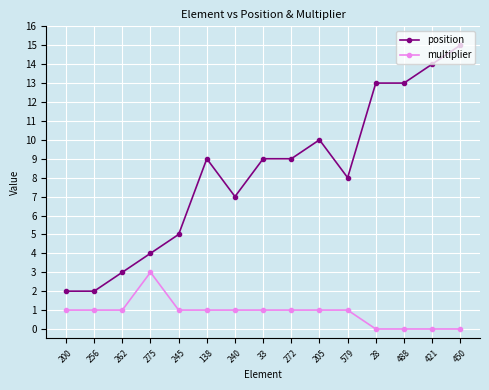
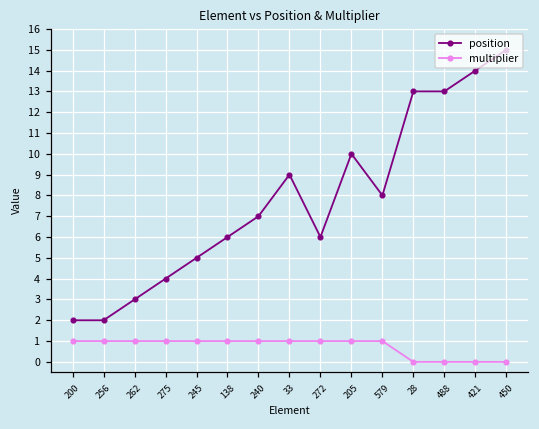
multiplier, 275: 3 -> 1
position, 138: 9 -> 6
position, 272: 9 -> 6
